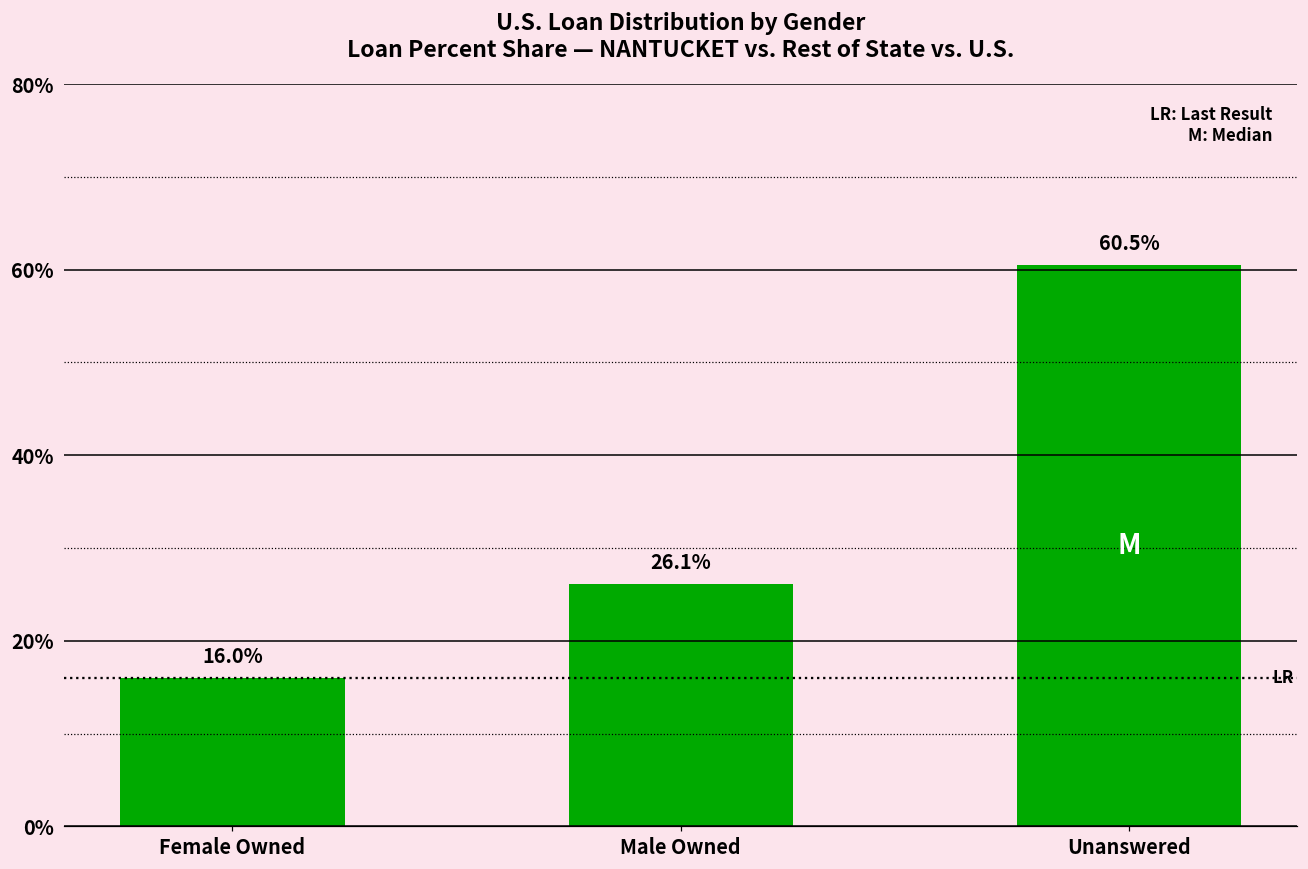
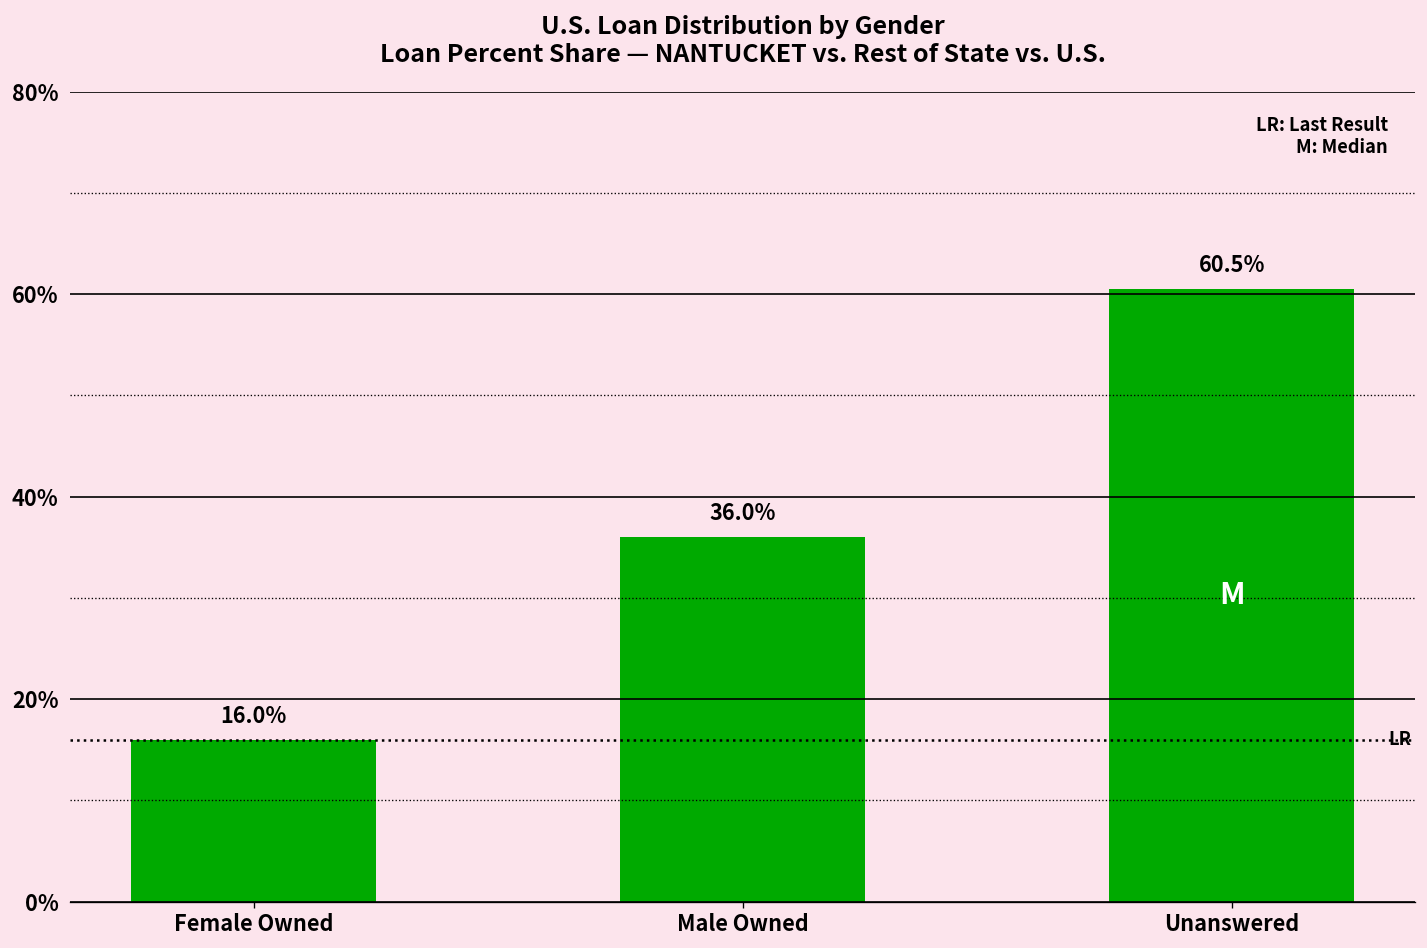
Male Owned: 26.1% -> 36.0%
